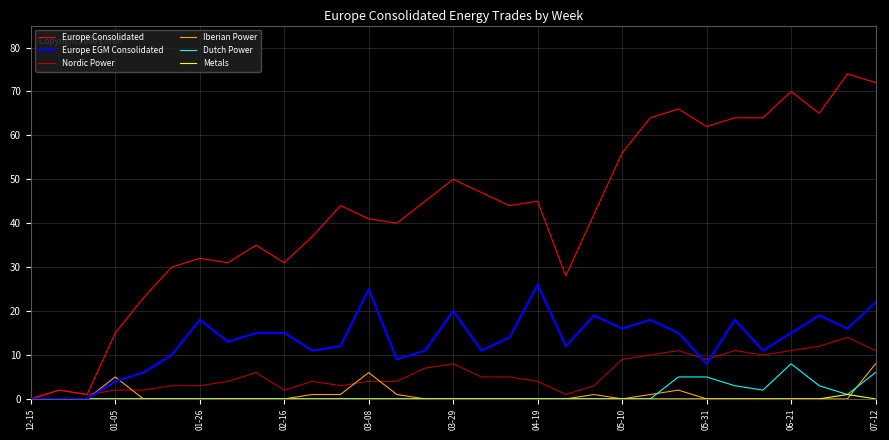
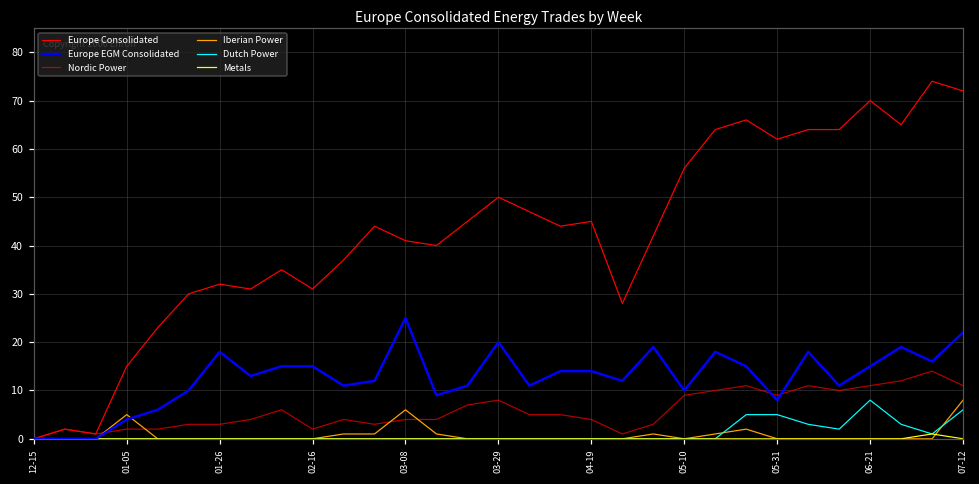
Europe EGM Consolidated, 04-19: 26 -> 14
Europe EGM Consolidated, 05-10: 16 -> 10
